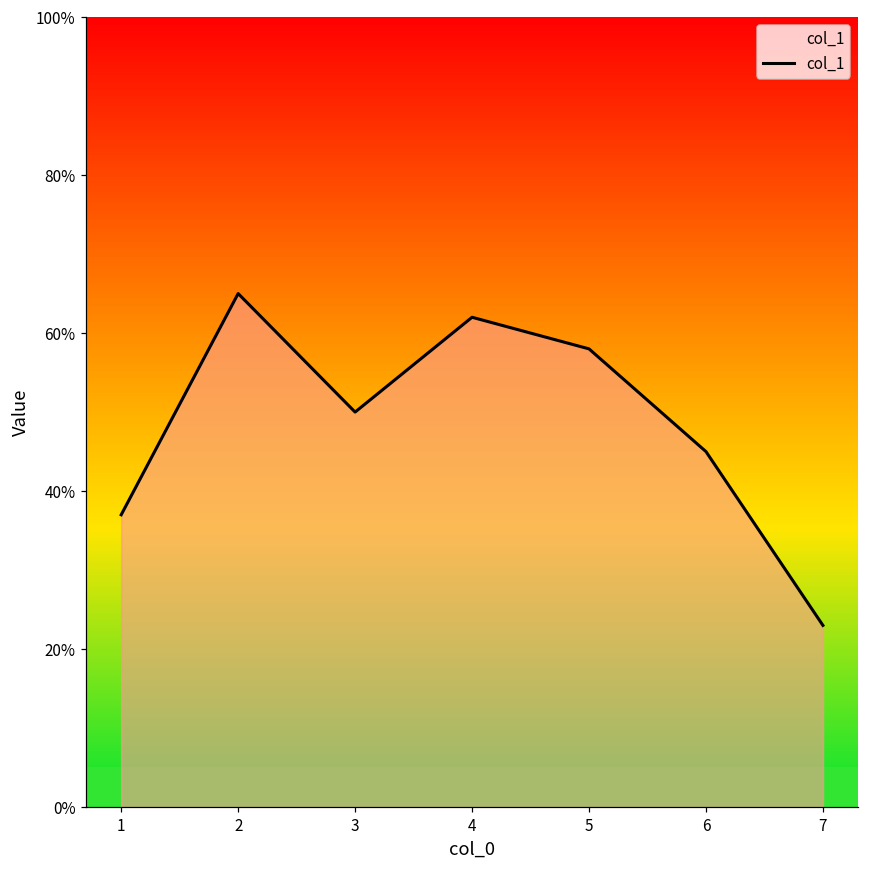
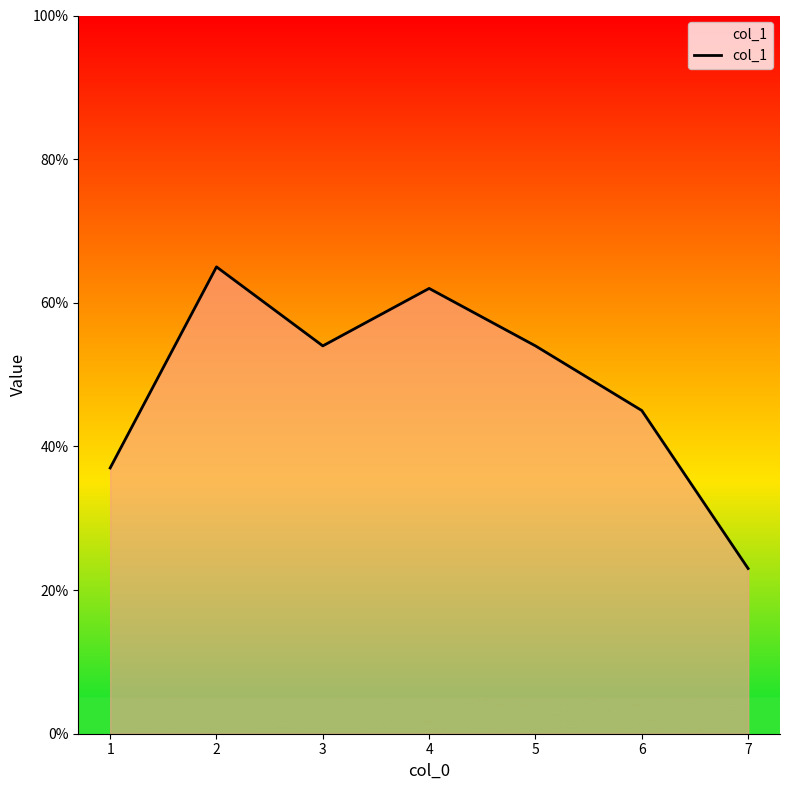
3: 50% -> 54%
5: 58% -> 54%
